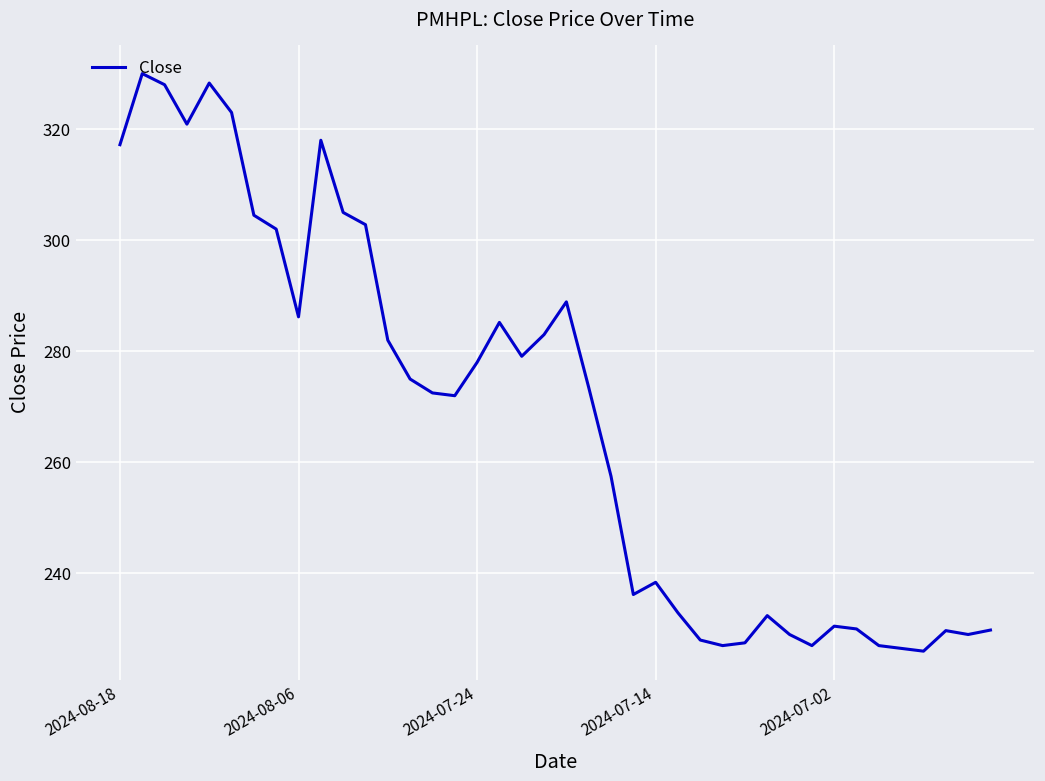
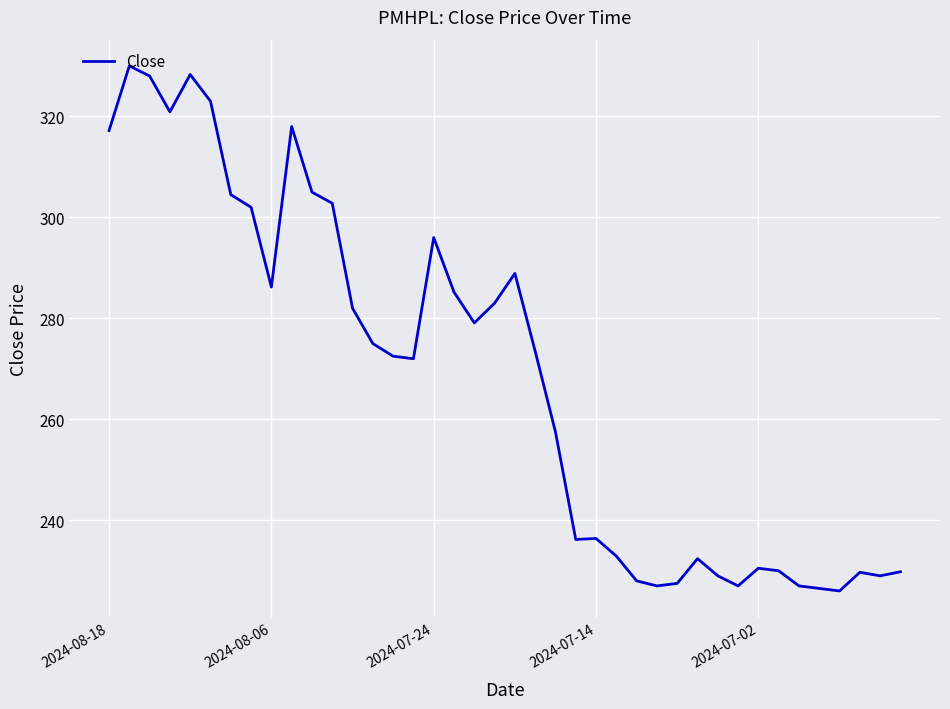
2024-07-24: 278 -> 296
2024-07-14: 238 -> 236
